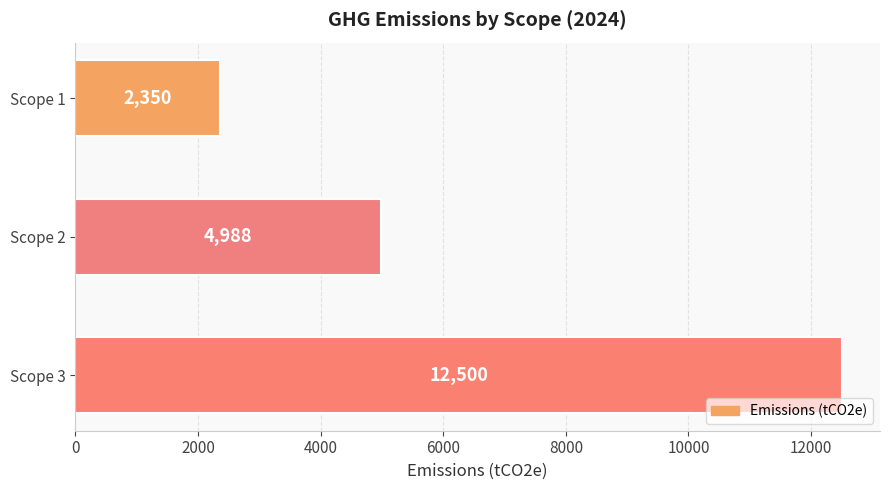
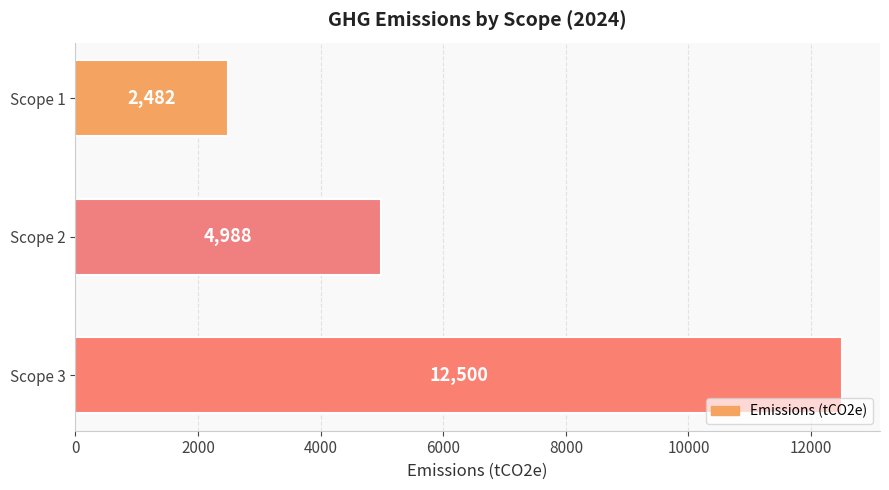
Scope 1: 2,350 -> 2,482
